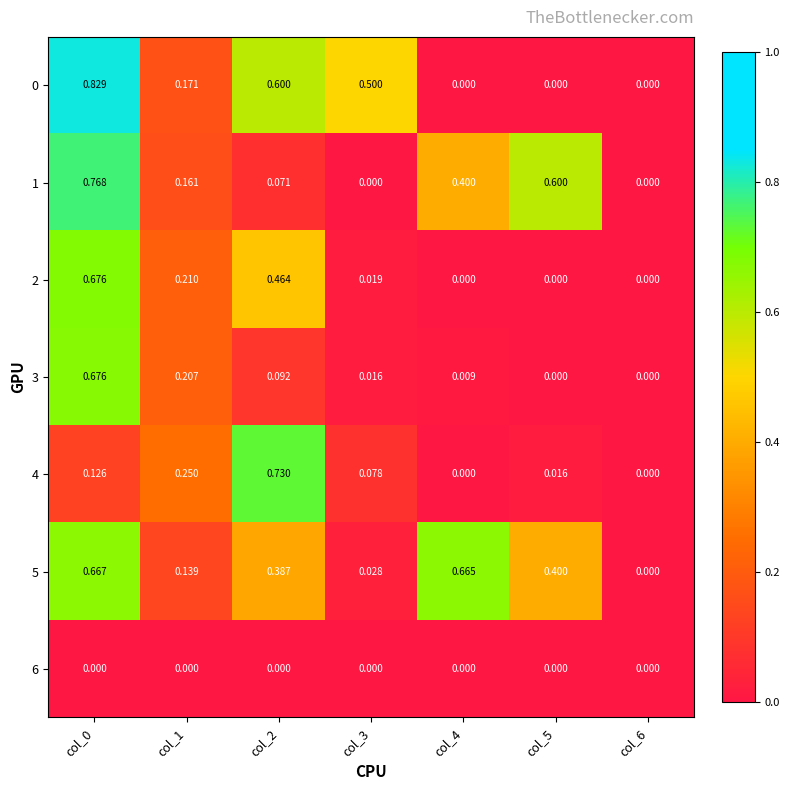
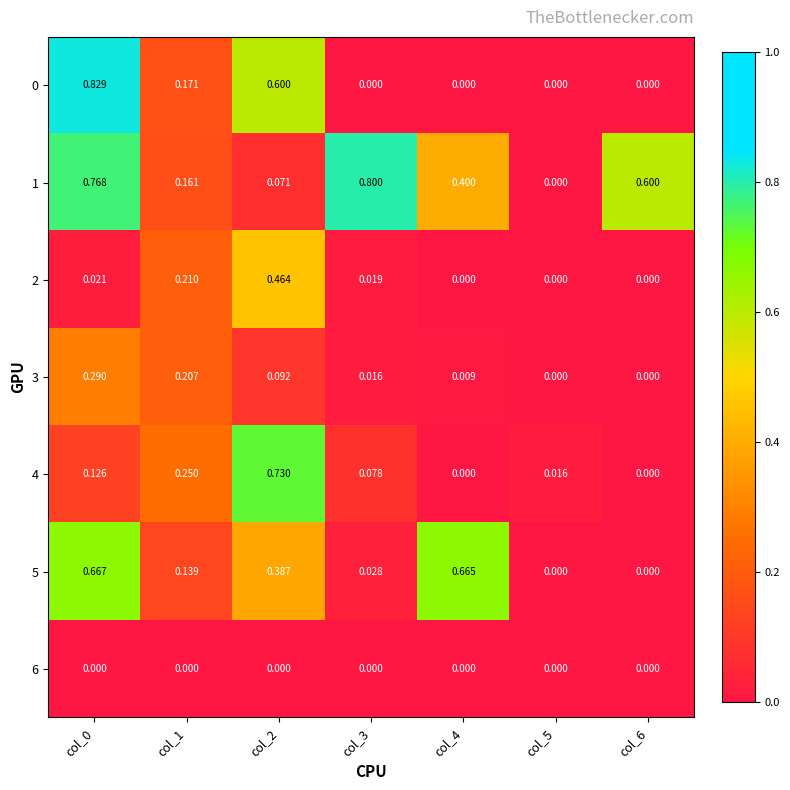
0, col_3: 0.500 -> 0.000
1, col_3: 0.000 -> 0.800
1, col_5: 0.600 -> 0.000
1, col_6: 0.000 -> 0.600
2, col_0: 0.676 -> 0.021
3, col_0: 0.676 -> 0.290
5, col_5: 0.400 -> 0.000
